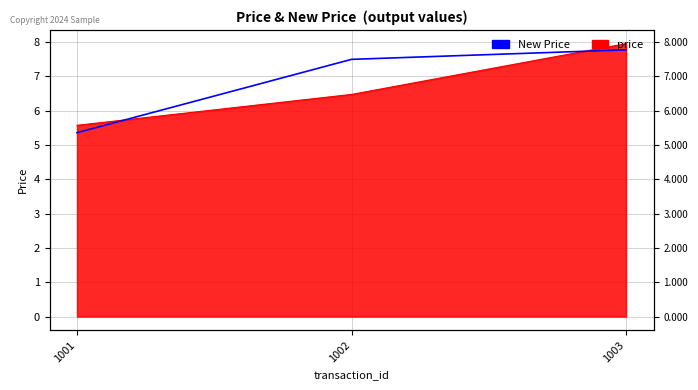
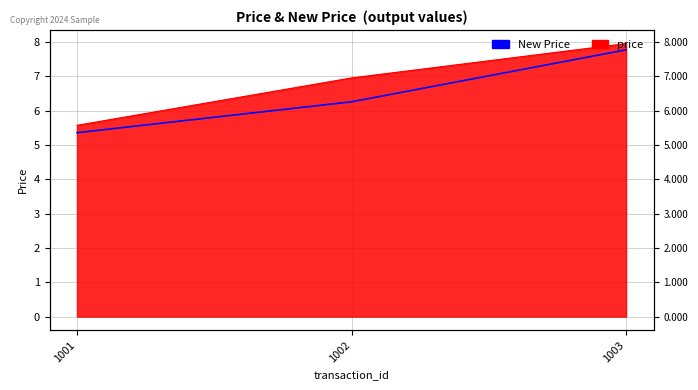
price, 1002: 6.5 -> 7.0
New Price, 1002: 7.5 -> 6.3
